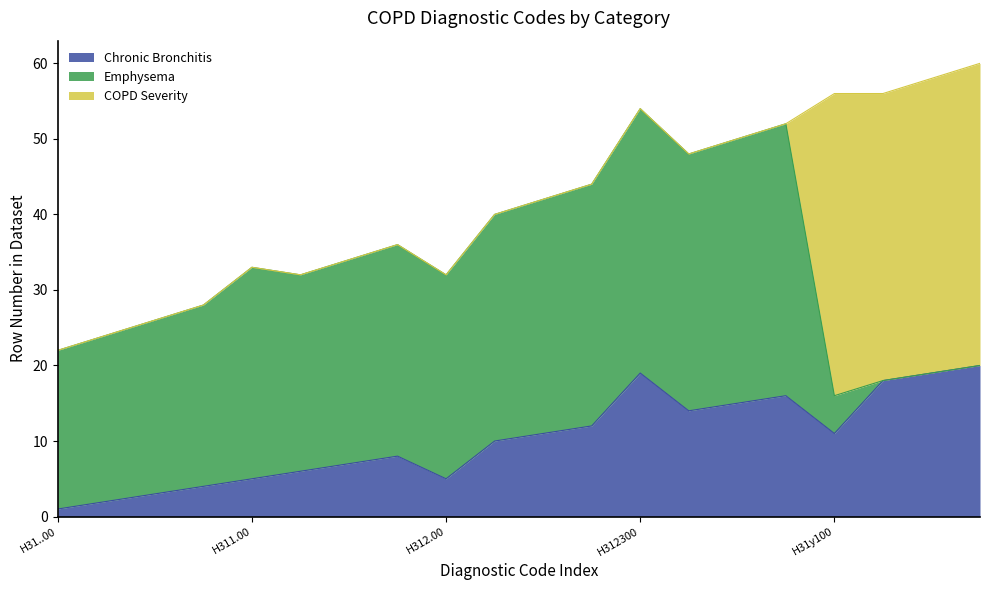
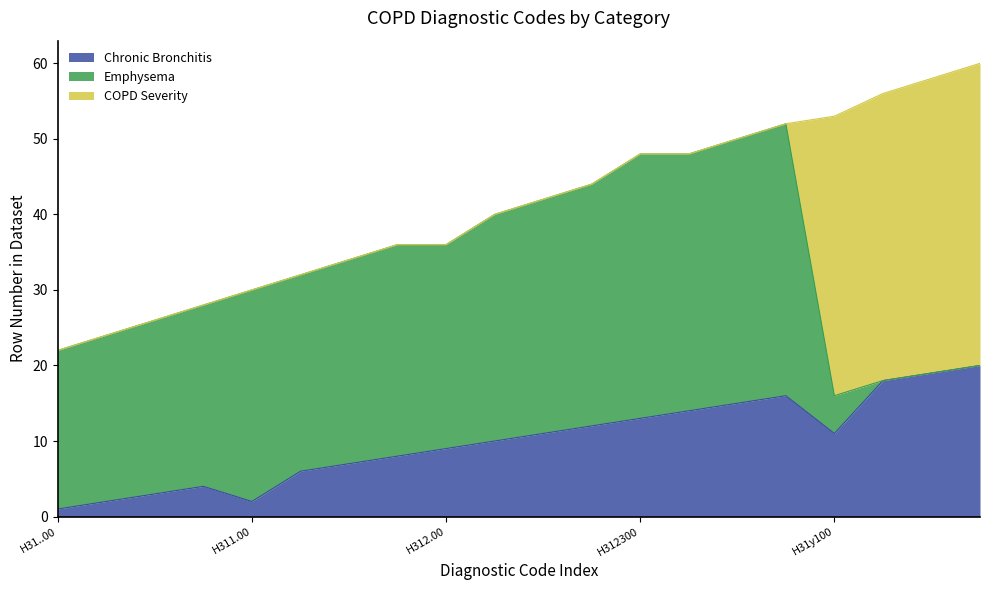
Chronic Bronchitis, H311.00: 5 -> 2
Chronic Bronchitis, H312.00: 5 -> 9
Chronic Bronchitis, H312300: 19 -> 13
COPD Severity, H31y100: 40 -> 37
